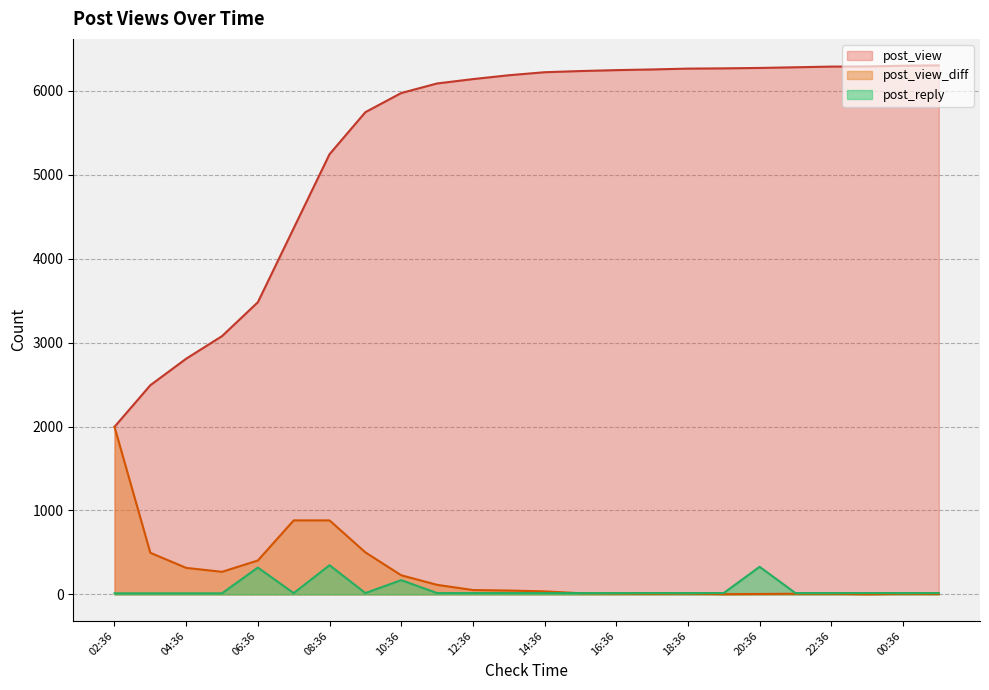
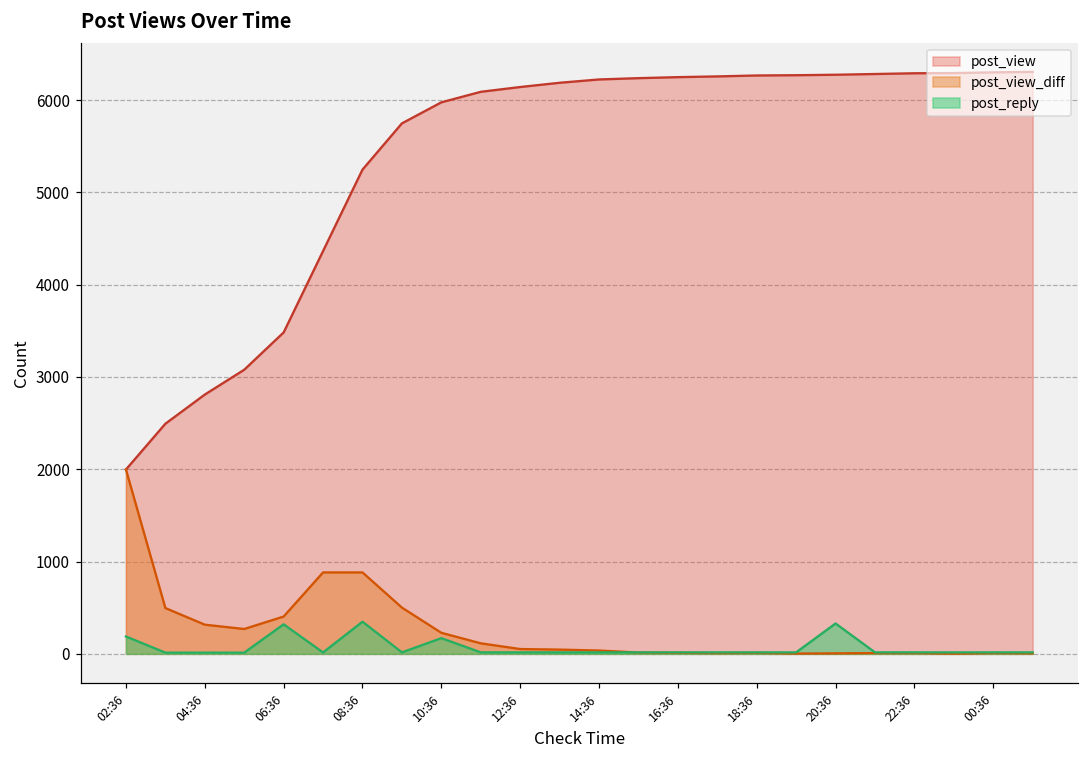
post_reply, 02:36: 0 -> 200
